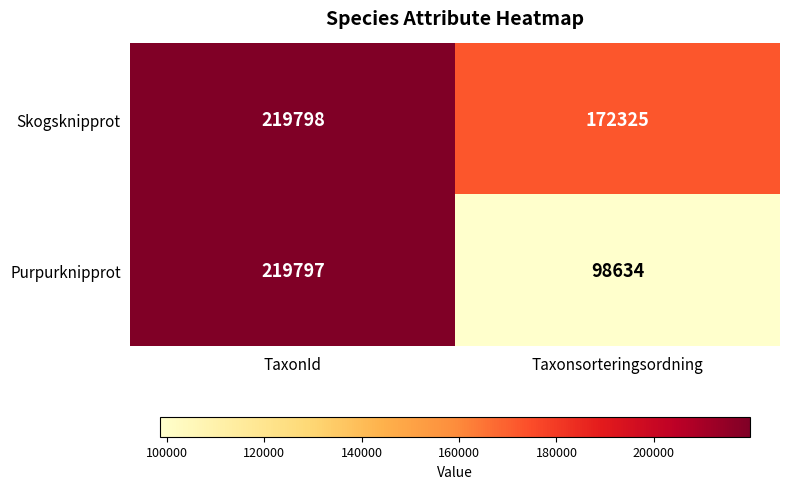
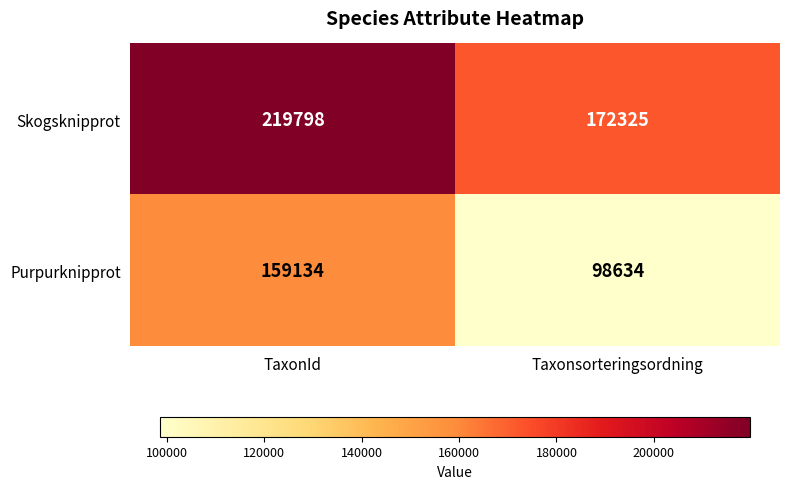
Purpurknipprot, TaxonId: 219797 -> 159134
